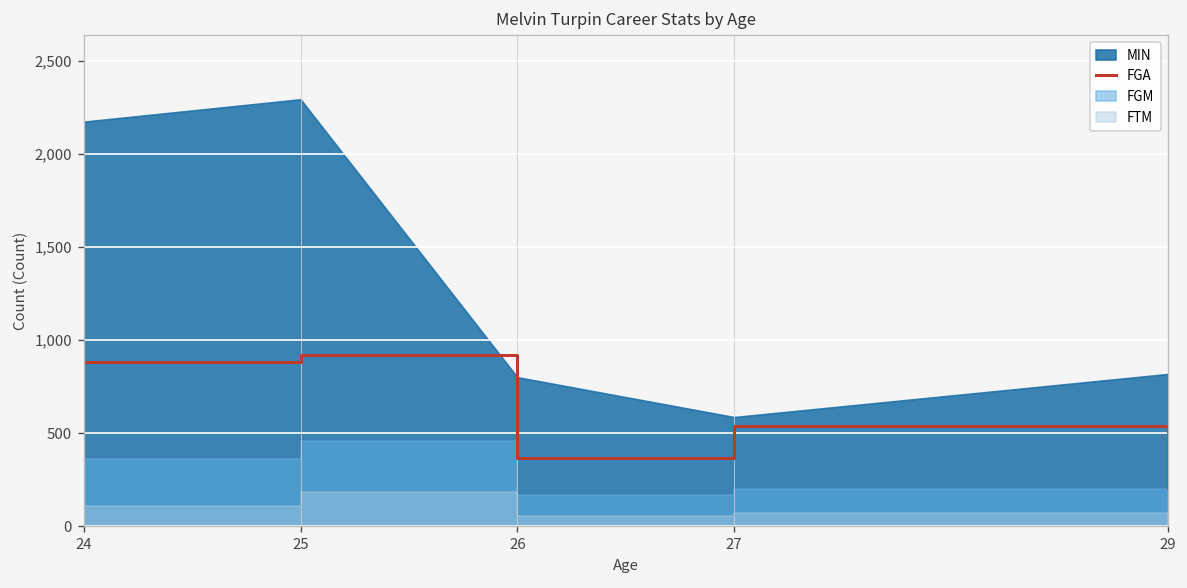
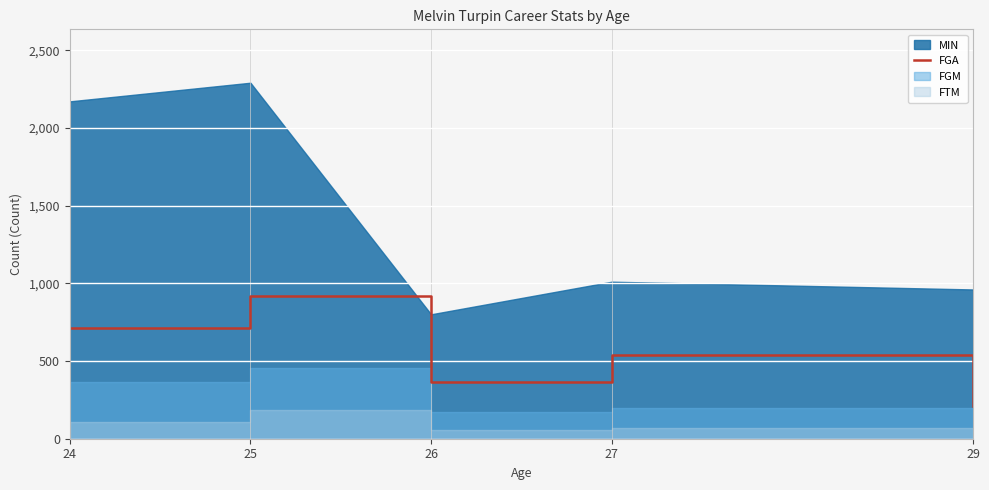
FGA, 24: 880 -> 710
MIN, 27: 590 -> 1,010
MIN, 29: 820 -> 960
